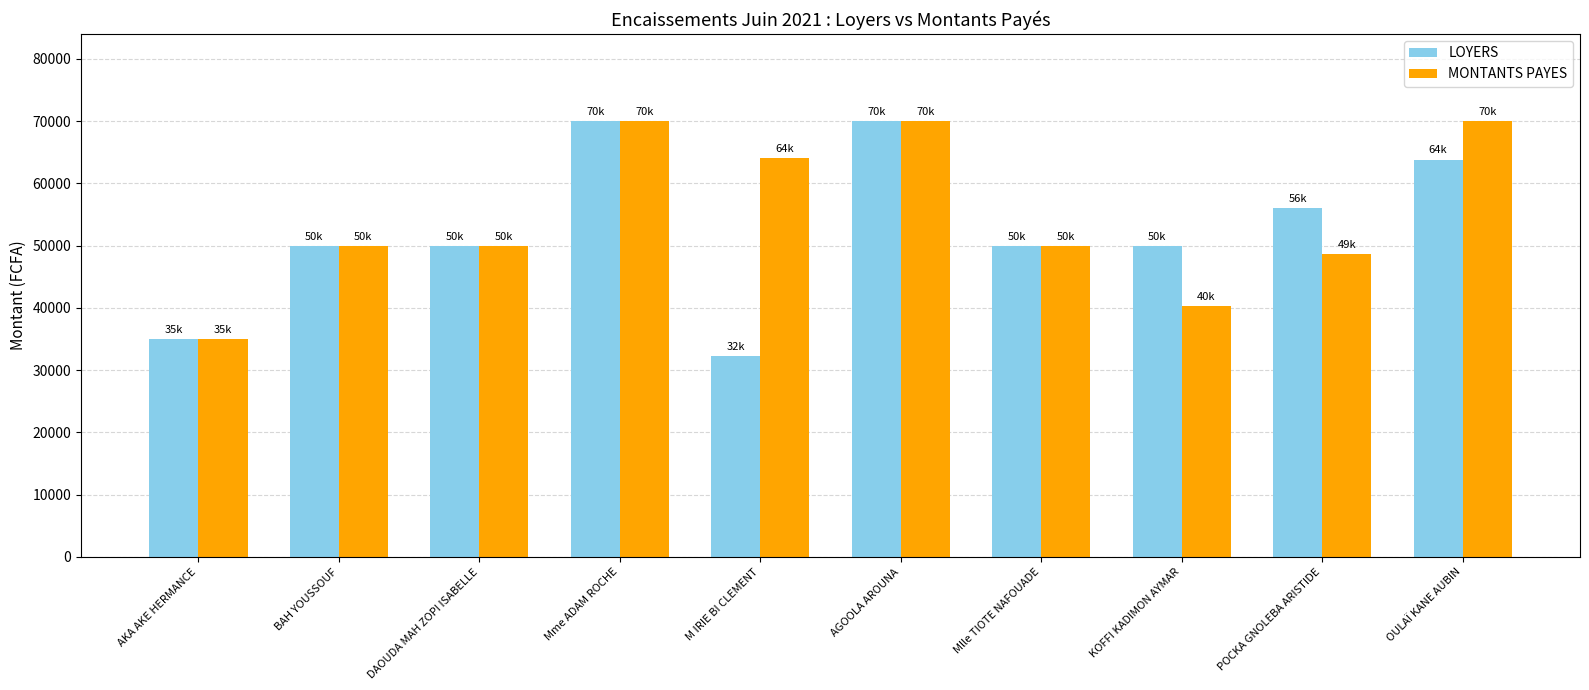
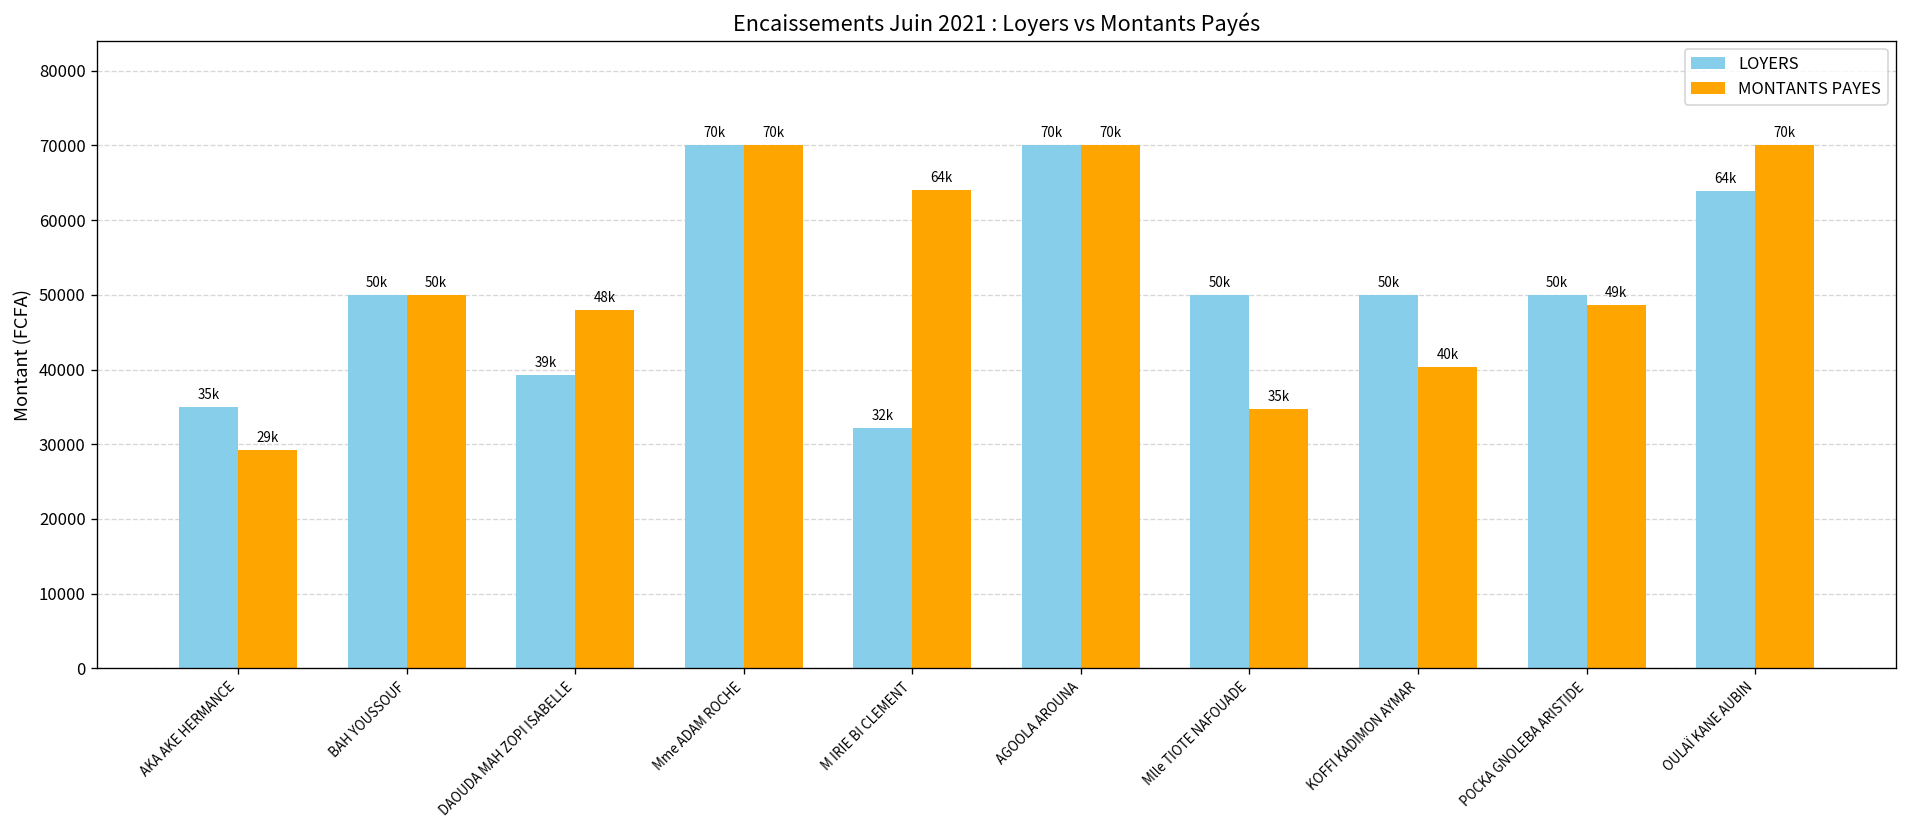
MONTANTS PAYES, AKA AKE HERMANCE: 35k -> 29k
LOYERS, DAOUDA MAH ZOPI ISABELLE: 50k -> 39k
MONTANTS PAYES, DAOUDA MAH ZOPI ISABELLE: 50k -> 48k
MONTANTS PAYES, Mlle TIOTE NAFOUADE: 50k -> 35k
LOYERS, POCKA GNOLEBA ARISTIDE: 56k -> 50k
